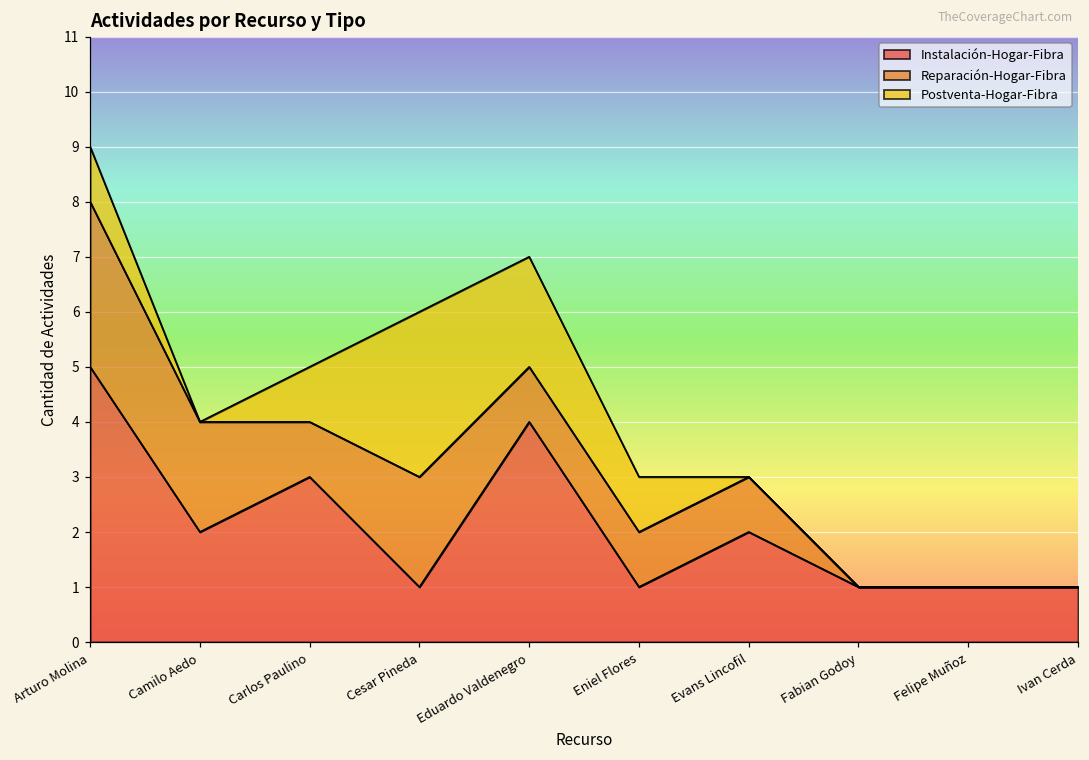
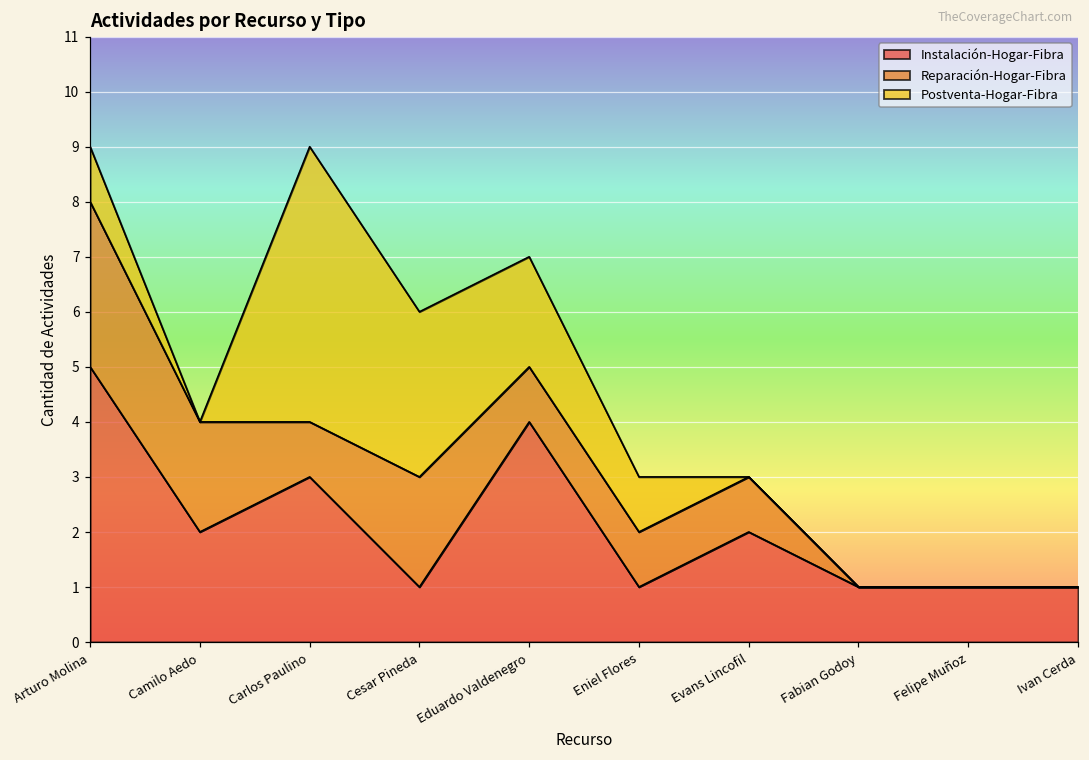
Postventa-Hogar-Fibra, Carlos Paulino: 1 -> 5
